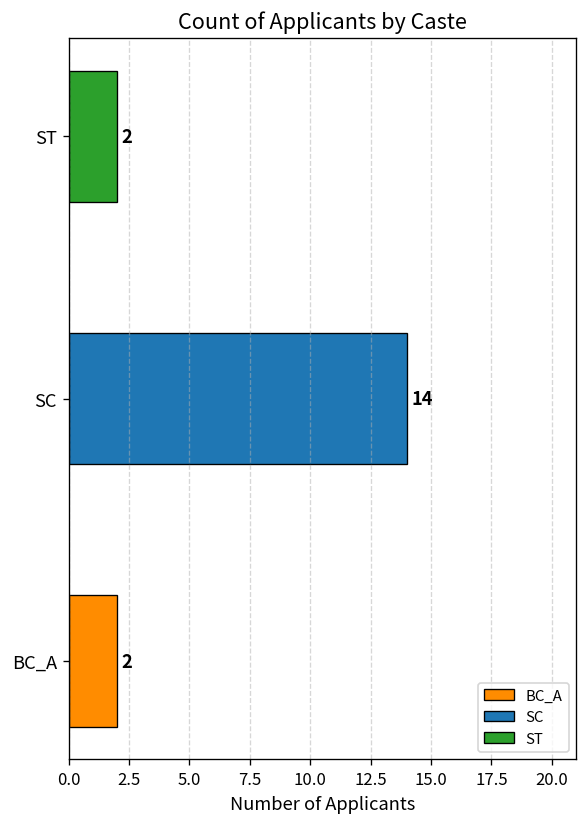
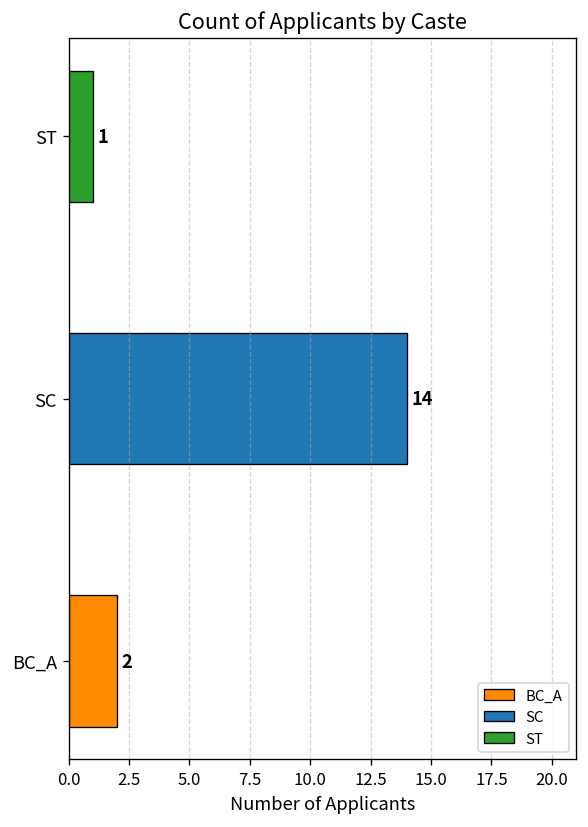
ST: 2 -> 1
